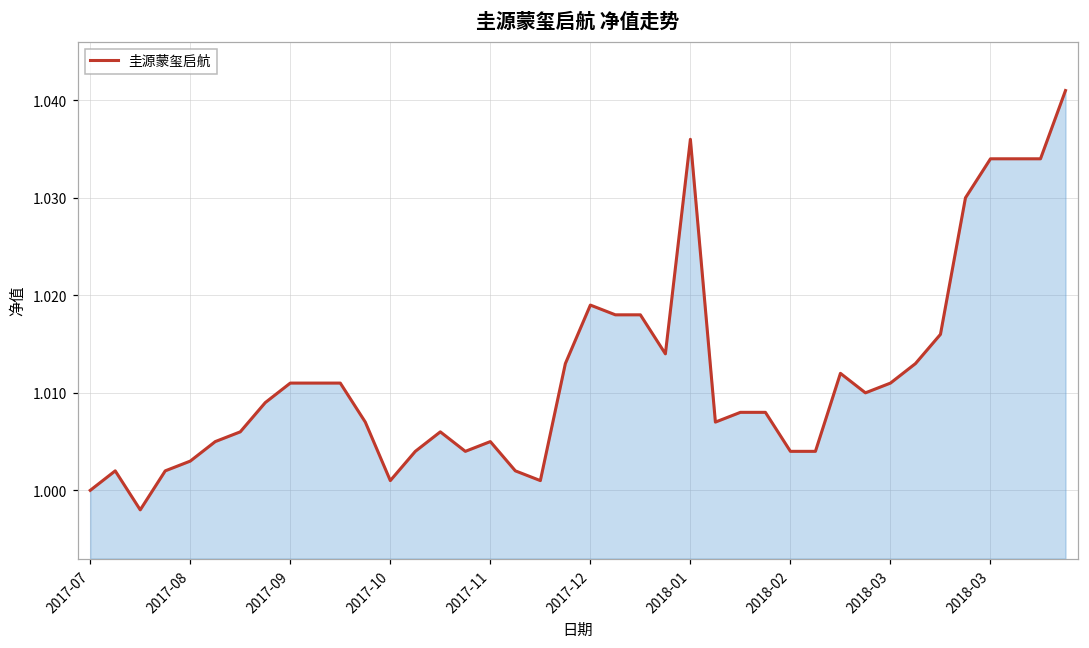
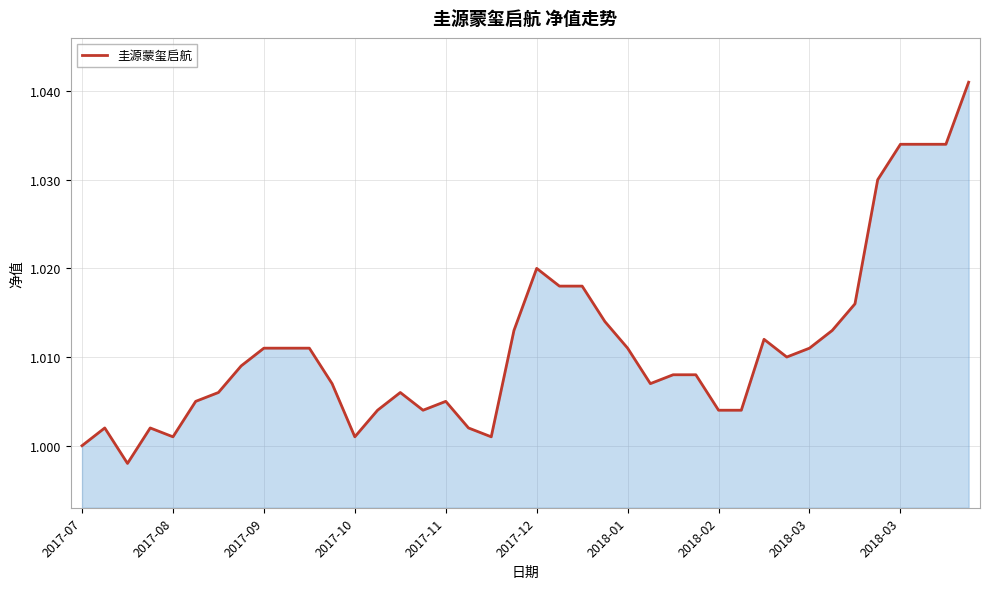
2017-08: 1.003 -> 1.001
2017-12: 1.019 -> 1.020
2018-01: 1.036 -> 1.011
